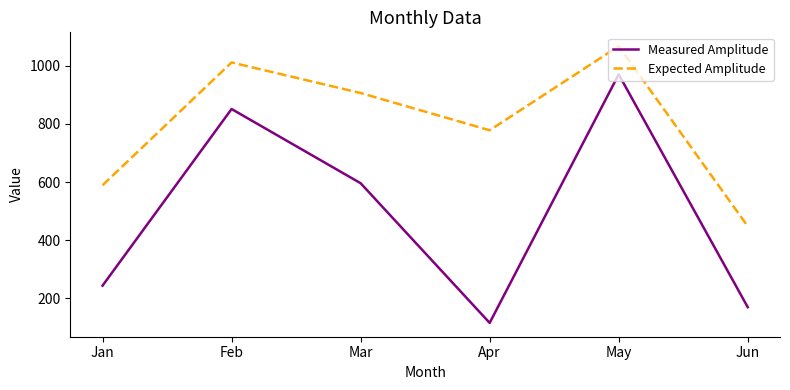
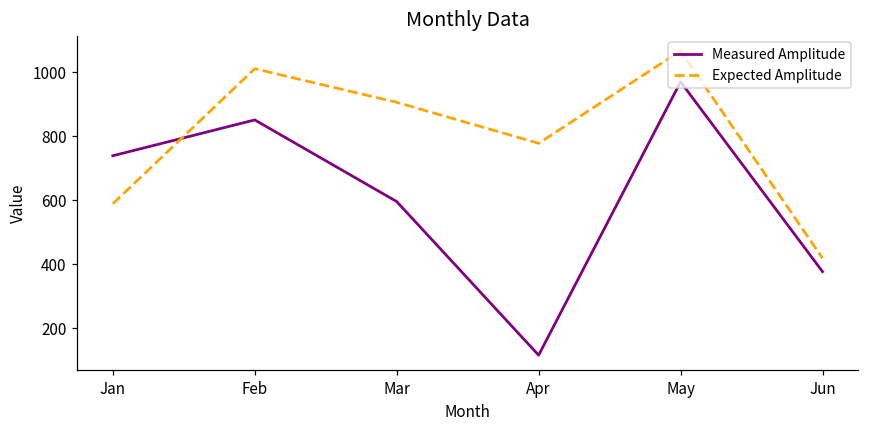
Measured Amplitude, Jan: 240 -> 740
Measured Amplitude, Jun: 170 -> 380
Expected Amplitude, Jun: 450 -> 420
